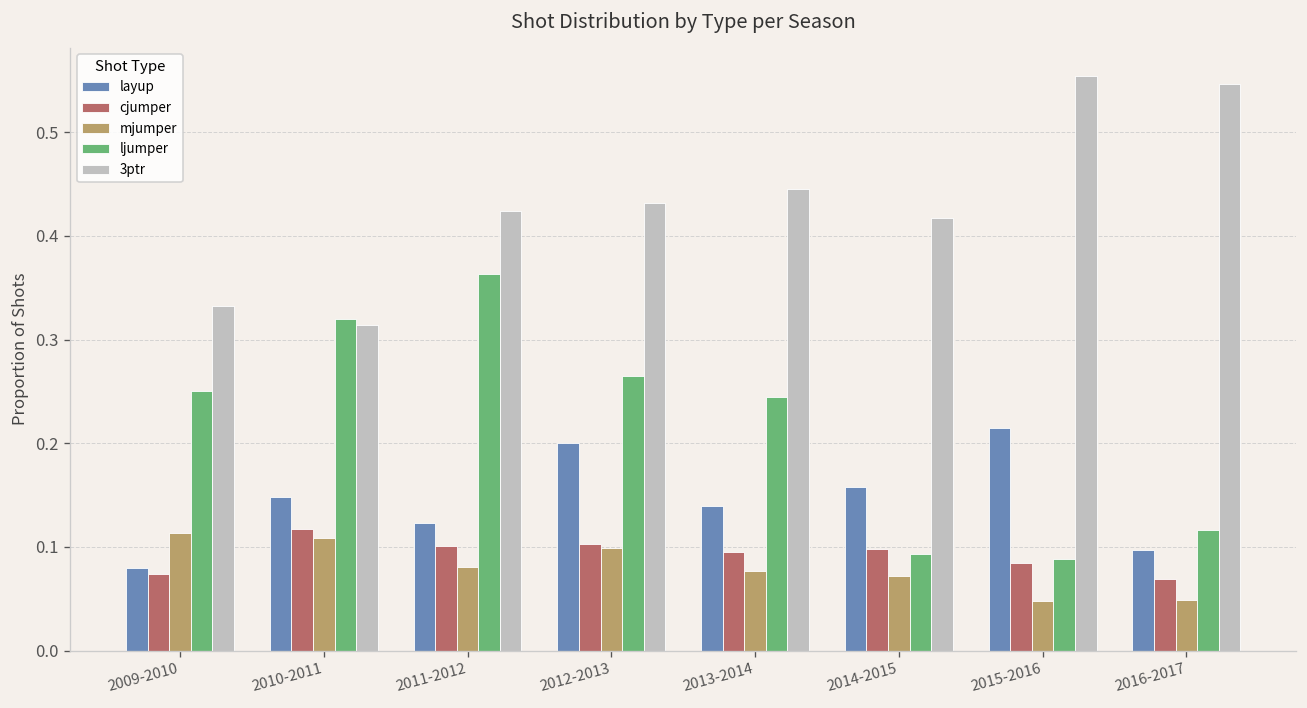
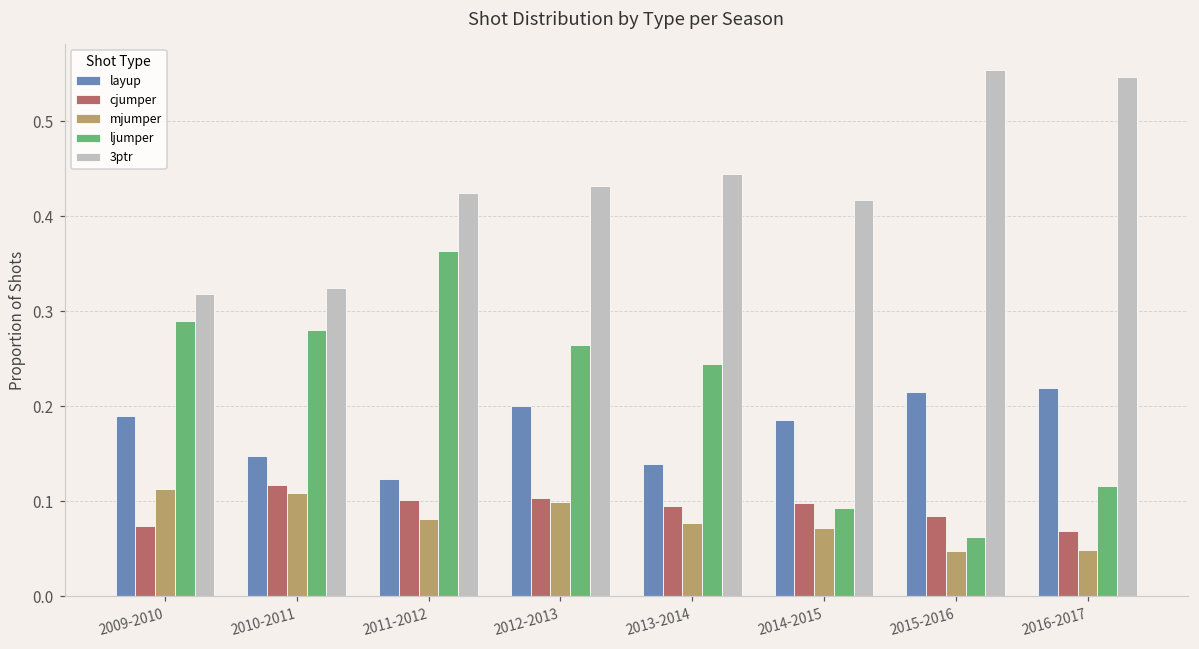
layup, 2009-2010: 0.08 -> 0.19
ljumper, 2009-2010: 0.25 -> 0.29
3ptr, 2009-2010: 0.33 -> 0.32
ljumper, 2010-2011: 0.32 -> 0.28
3ptr, 2010-2011: 0.31 -> 0.33
layup, 2014-2015: 0.16 -> 0.19
ljumper, 2015-2016: 0.09 -> 0.06
layup, 2016-2017: 0.10 -> 0.22
